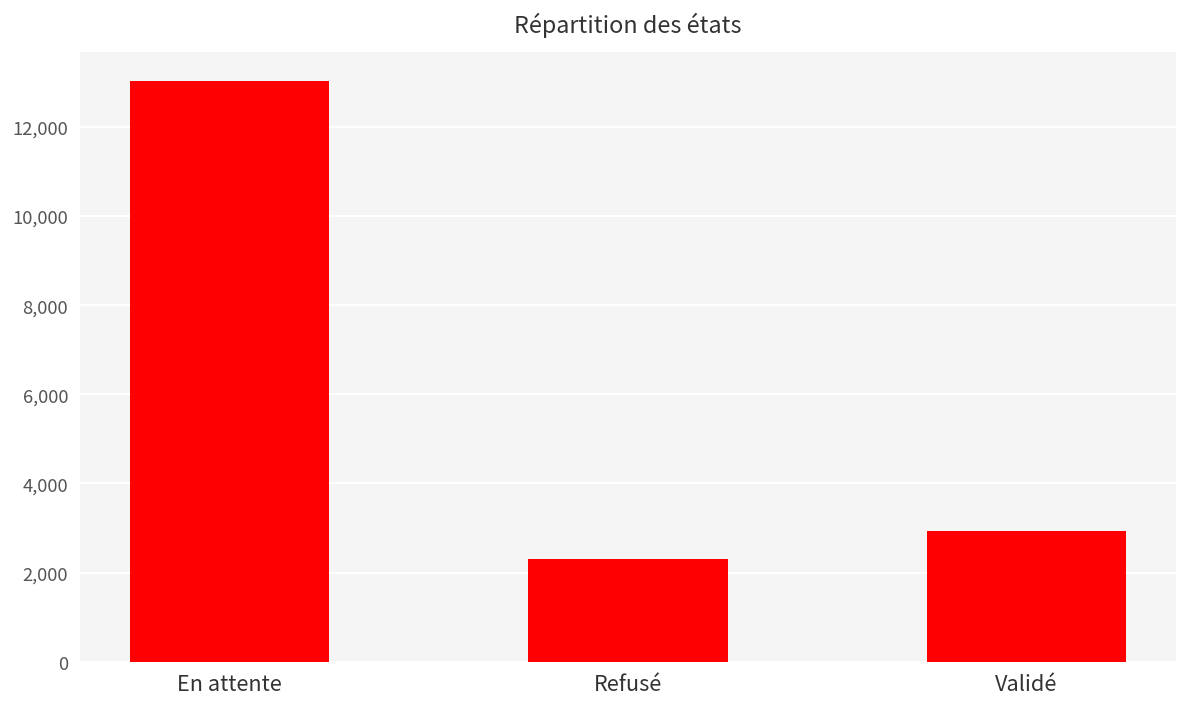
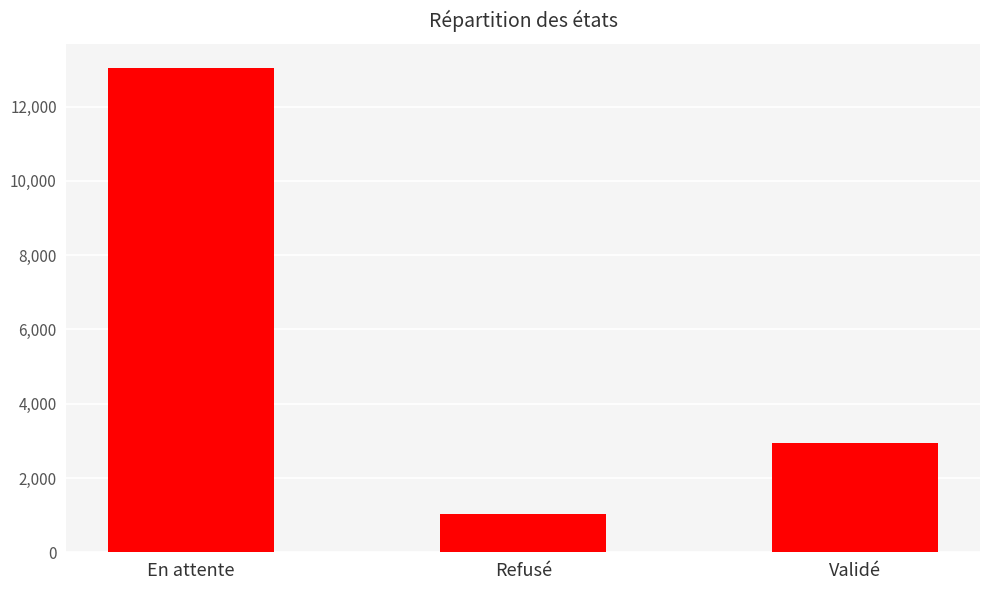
Refusé: 2,300 -> 1,000
